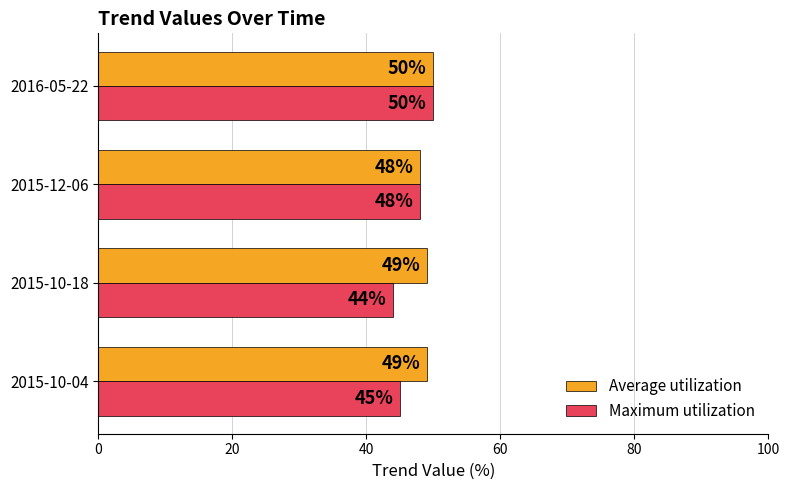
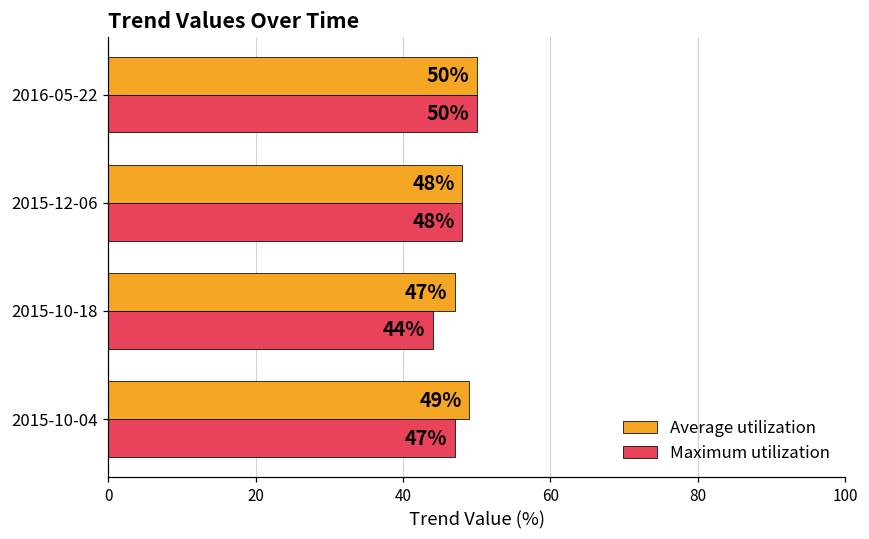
Average utilization, 2015-10-18: 49% -> 47%
Maximum utilization, 2015-10-04: 45% -> 47%
